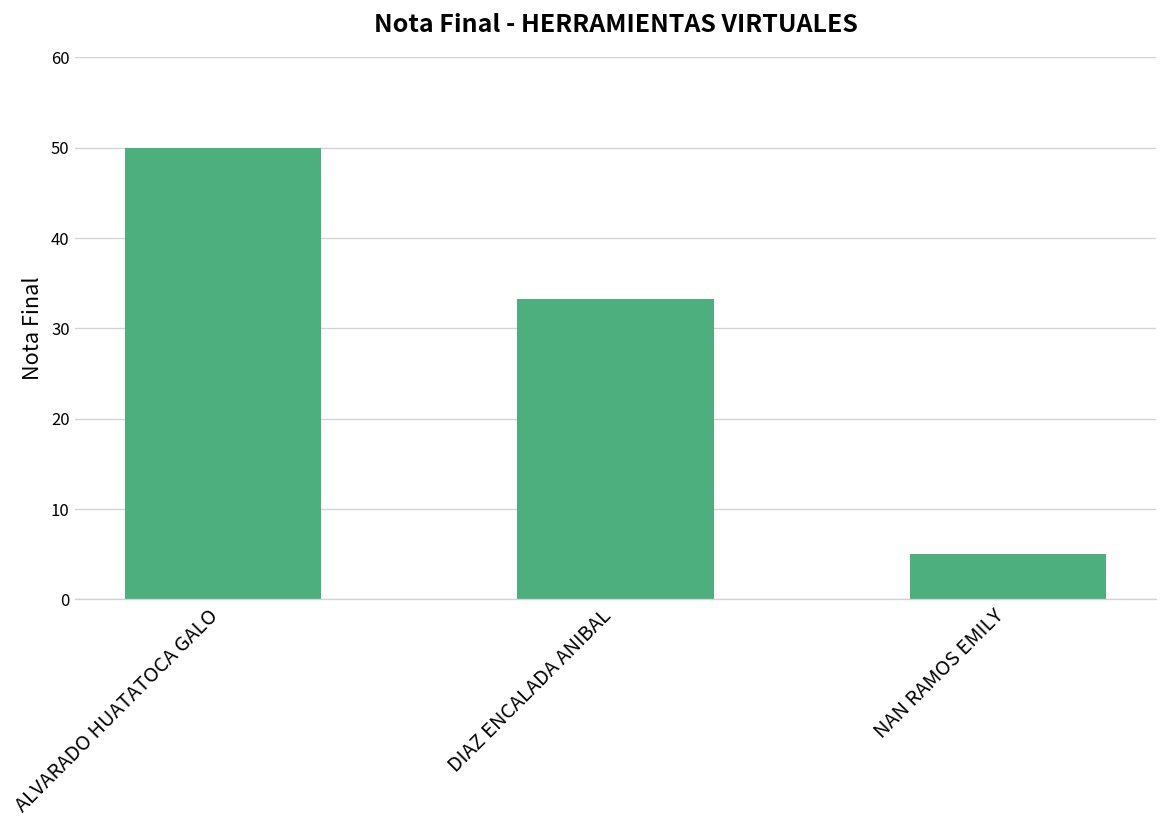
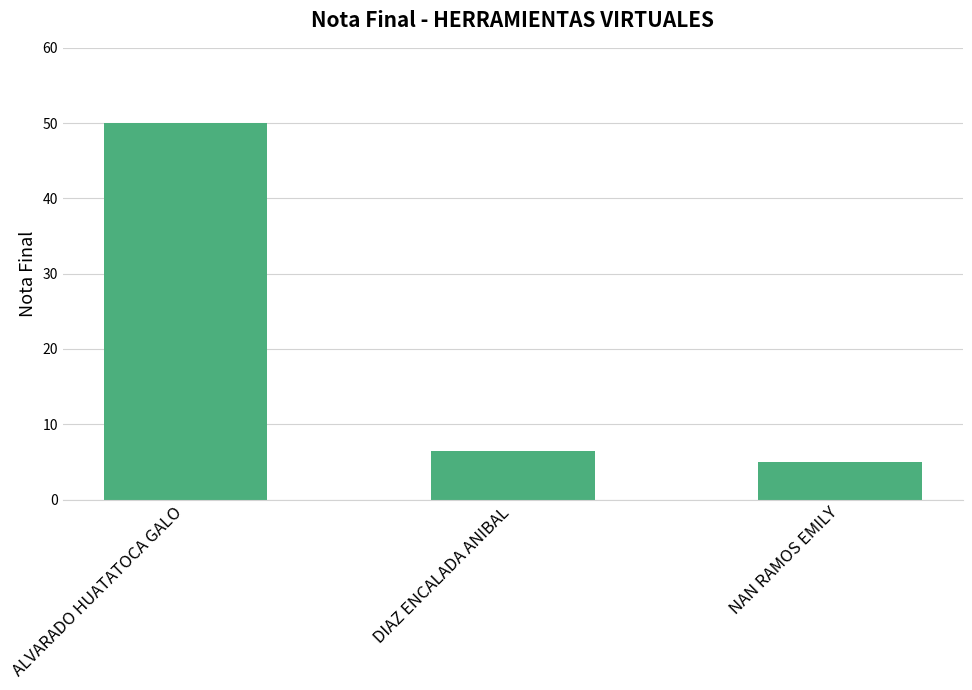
DIAZ ENCALADA ANIBAL: 33 -> 7
